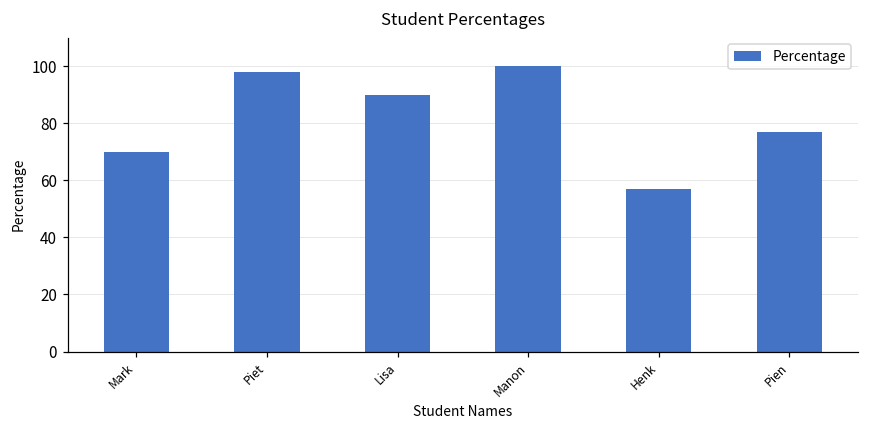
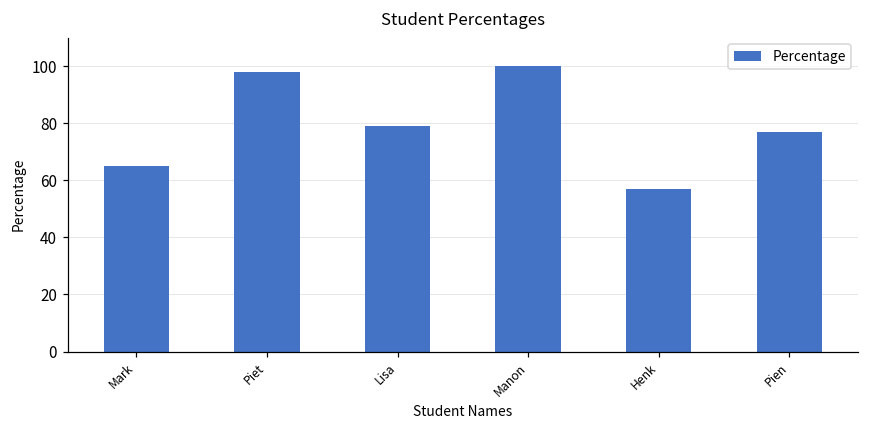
Mark: 70 -> 65
Lisa: 90 -> 79
